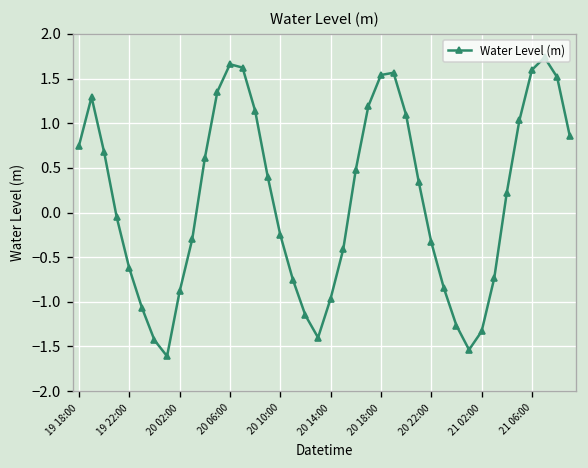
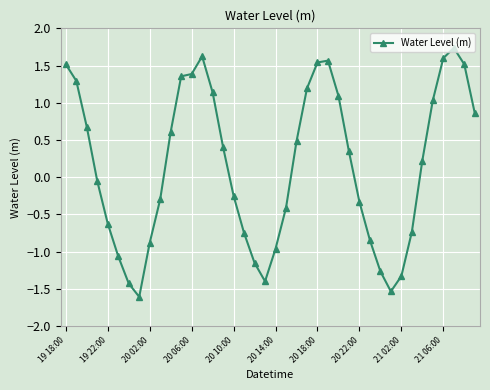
19 18:00: 0.7 -> 1.5
20 06:00: 1.7 -> 1.4
